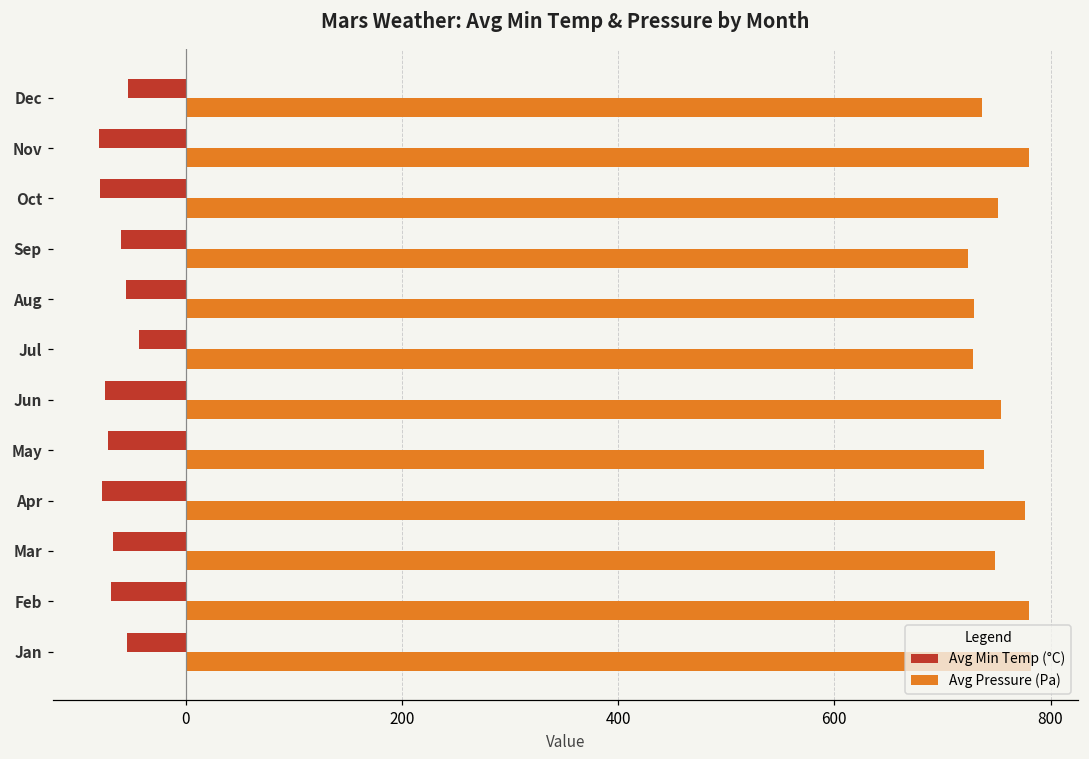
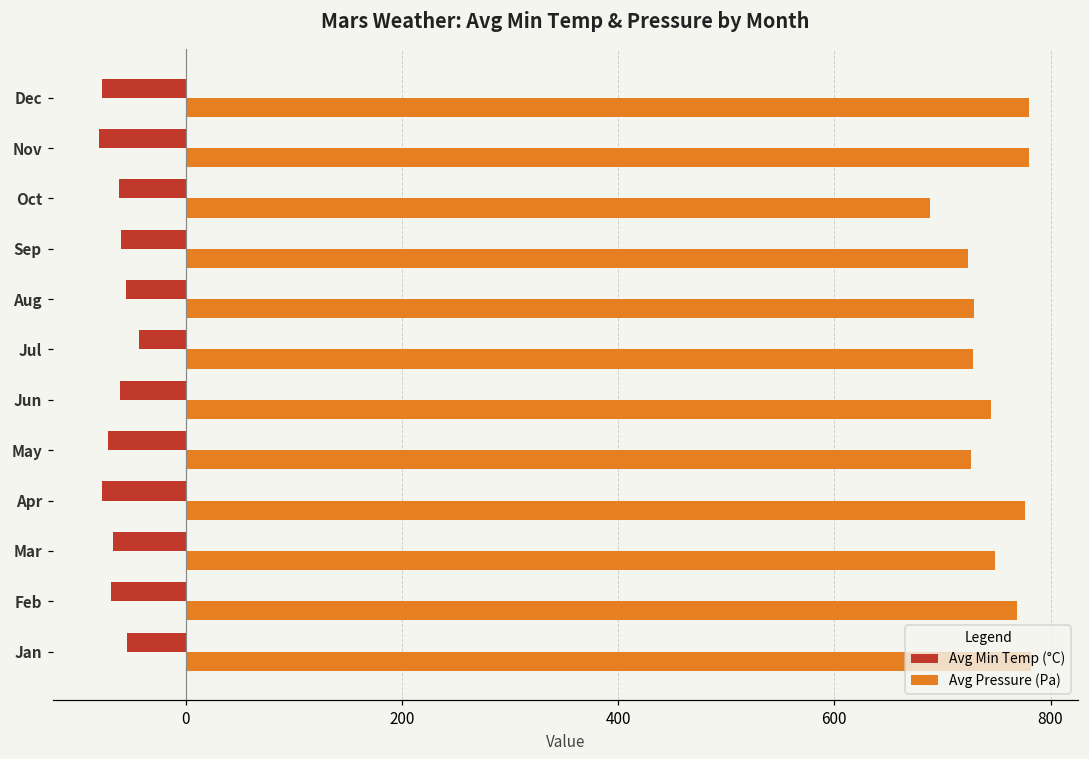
Avg Min Temp (°C), Dec: -50 -> -80
Avg Pressure (Pa), Dec: 740 -> 780
Avg Min Temp (°C), Oct: -80 -> -60
Avg Pressure (Pa), Oct: 750 -> 690
Avg Min Temp (°C), Jun: -70 -> -60
Avg Pressure (Pa), Jun: 750 -> 740
Avg Pressure (Pa), May: 740 -> 730
Avg Pressure (Pa), Feb: 780 -> 770
